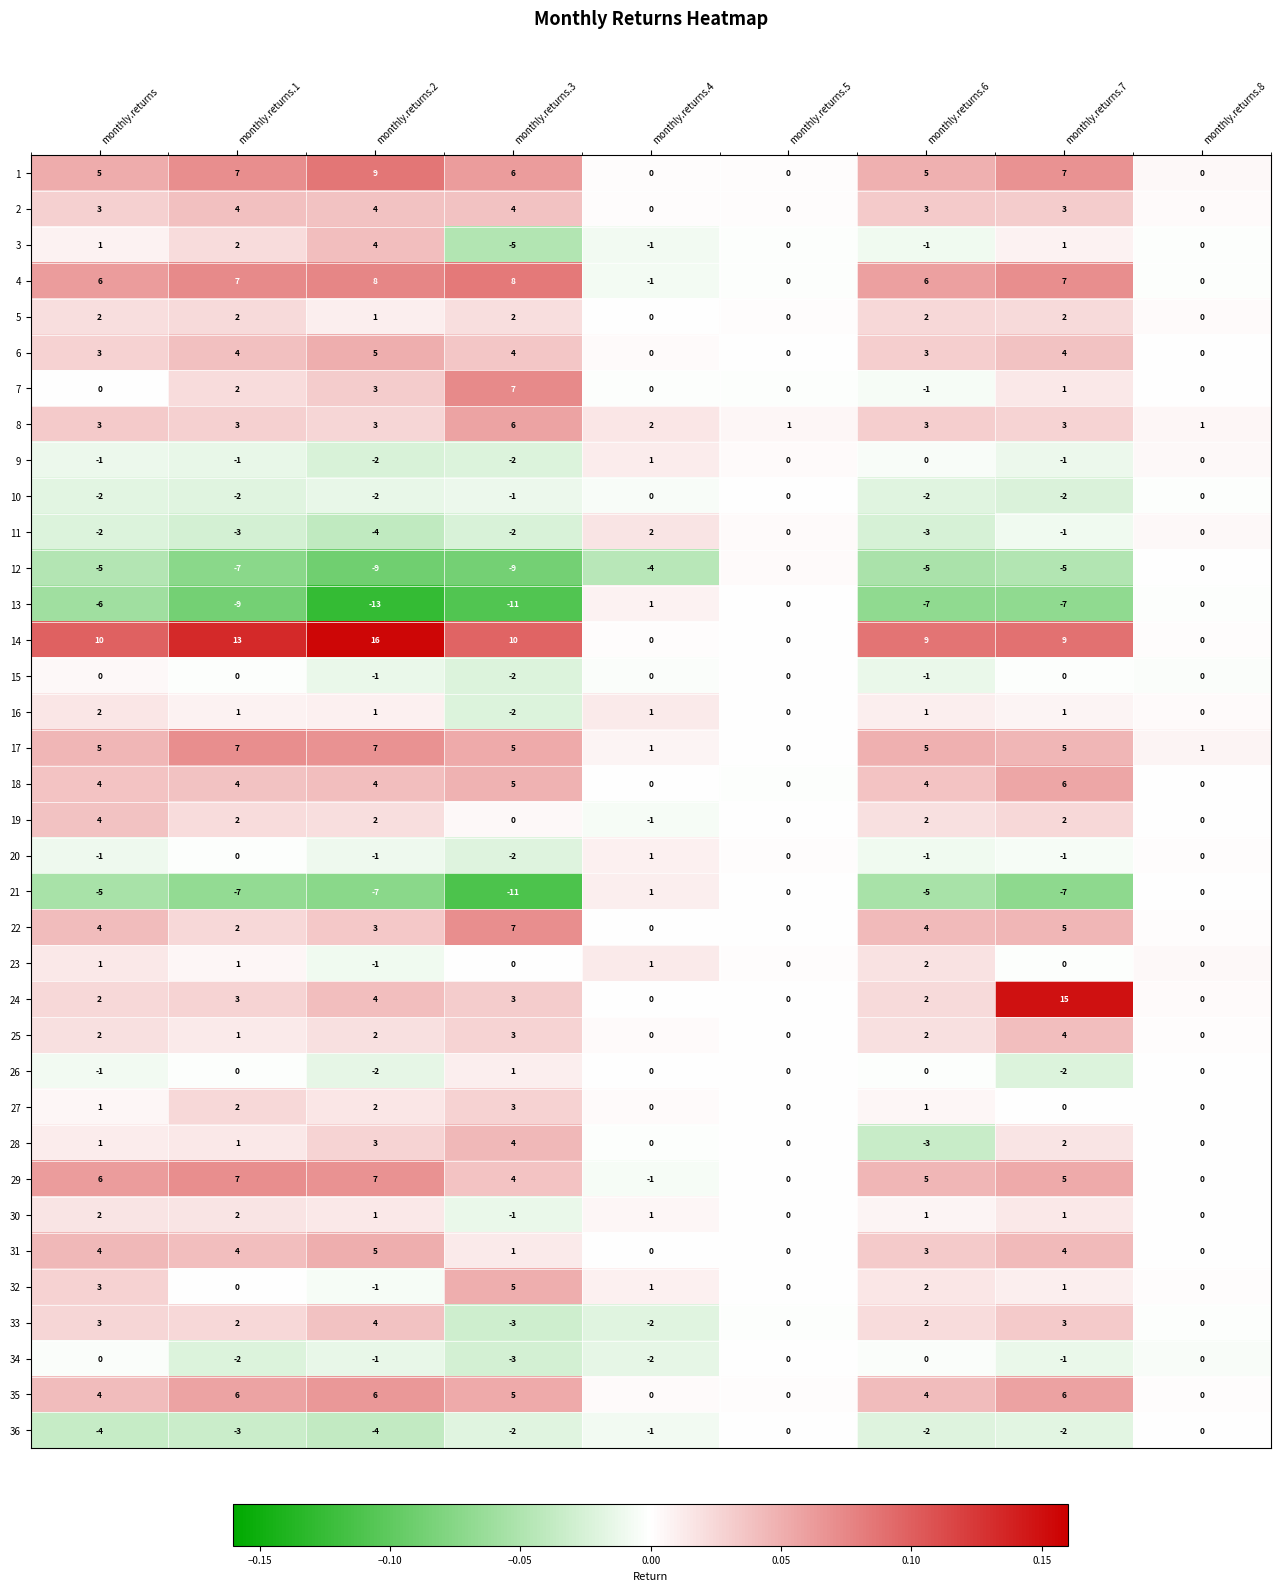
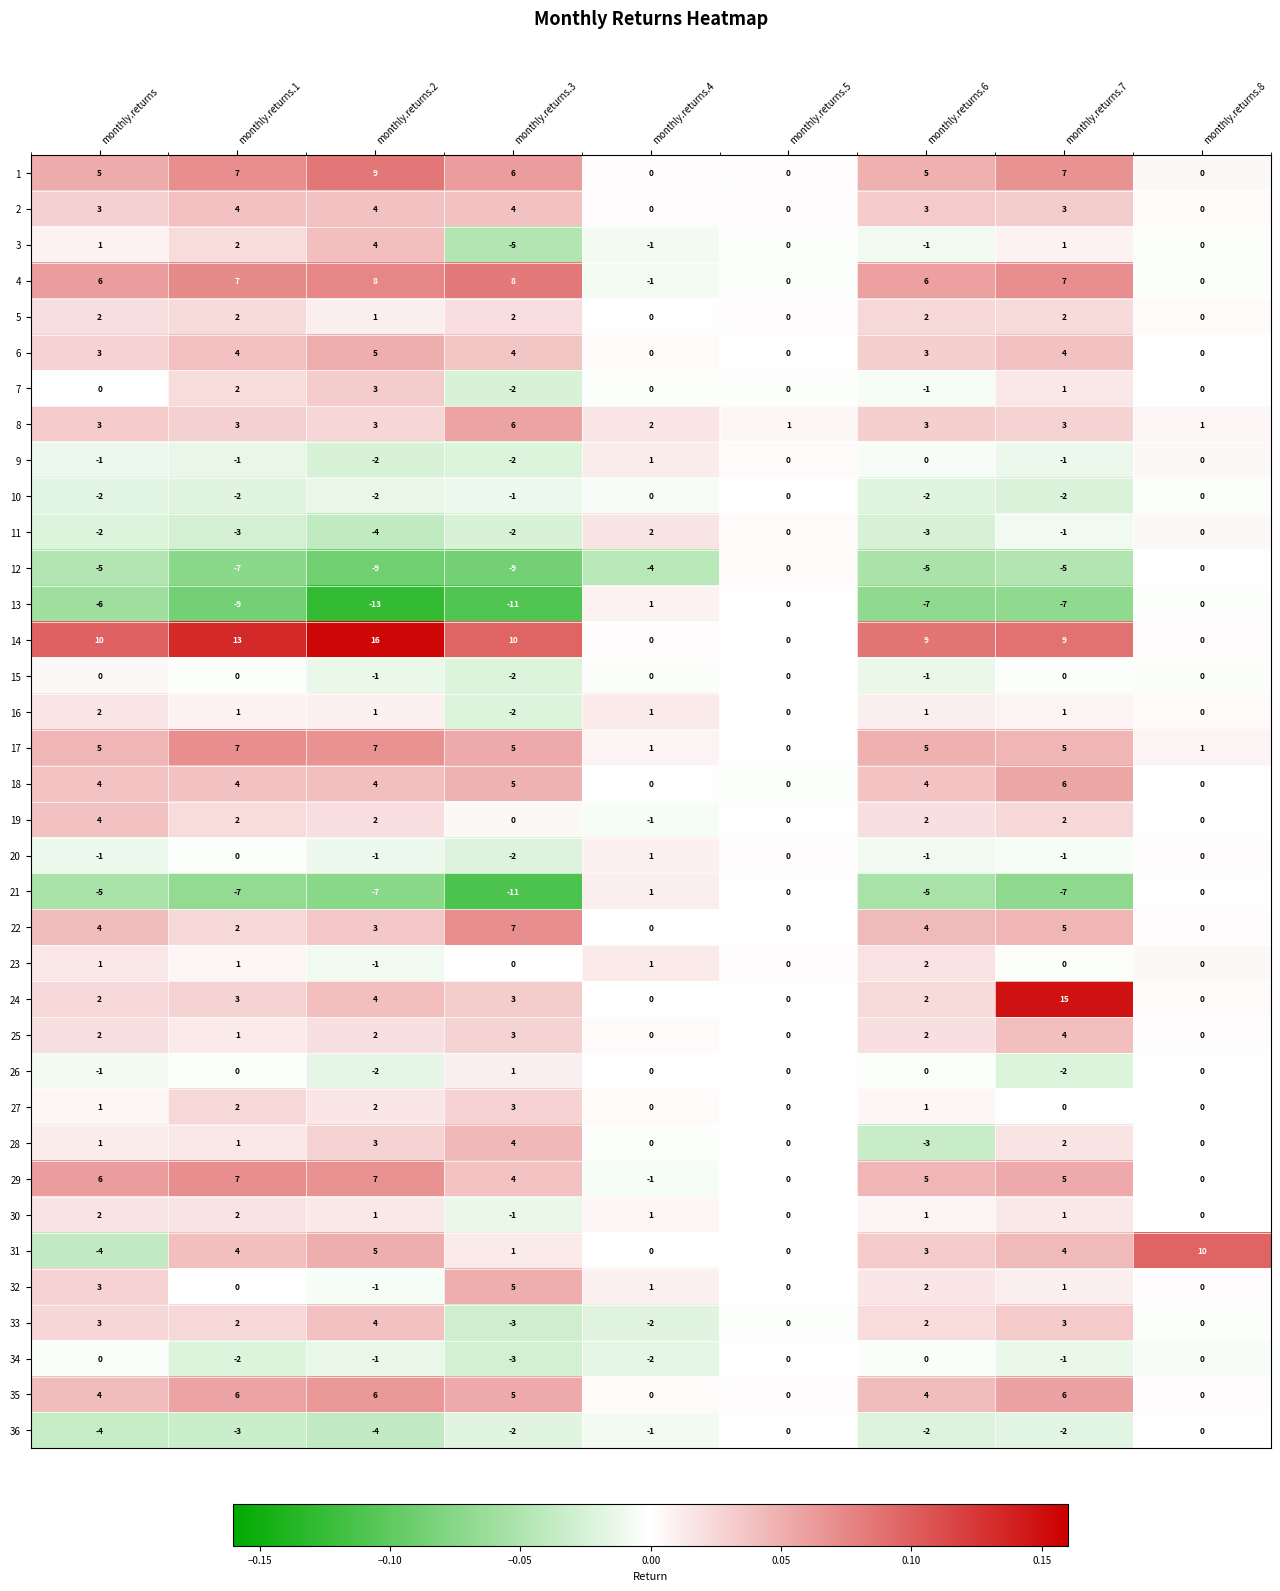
7, monthly.returns.3: 7 -> -2
31, monthly.returns: 4 -> -4
31, monthly.returns.8: 0 -> 10
